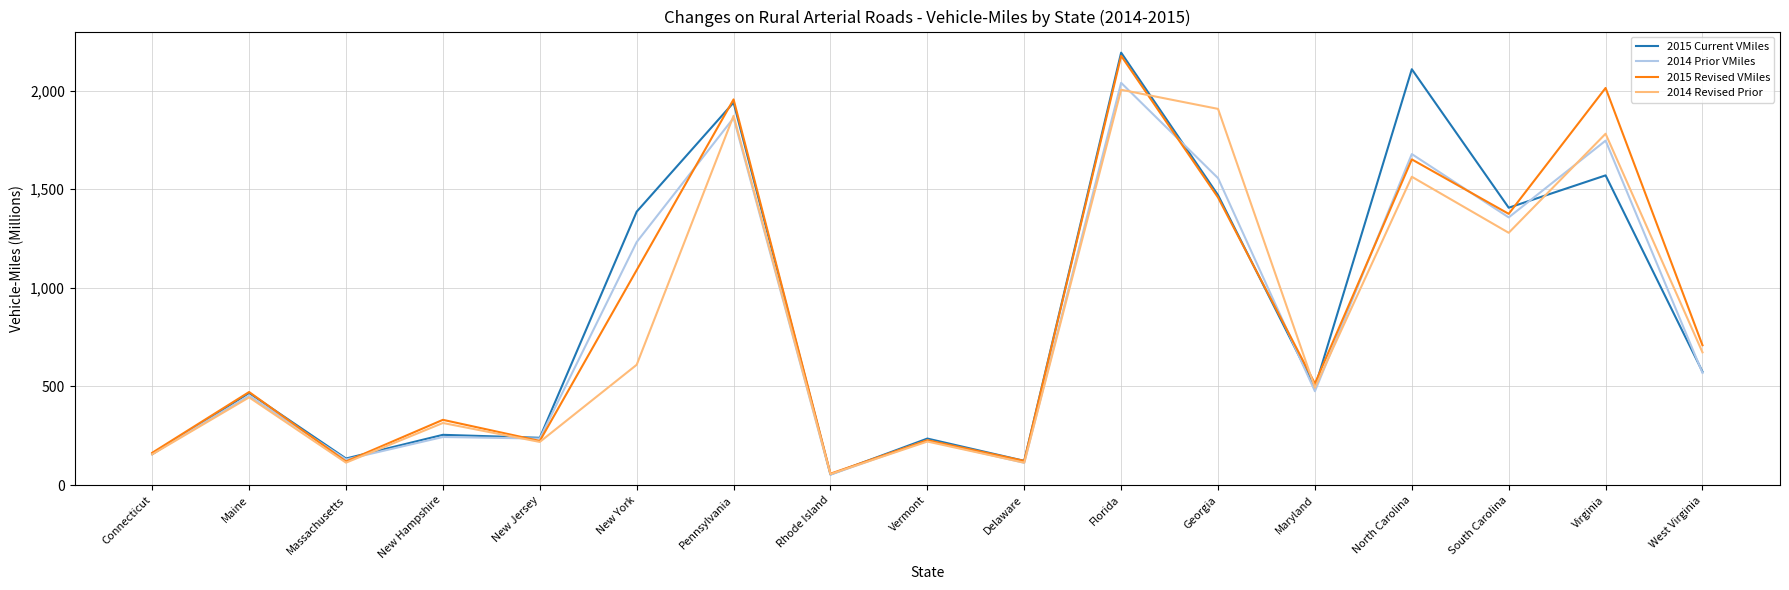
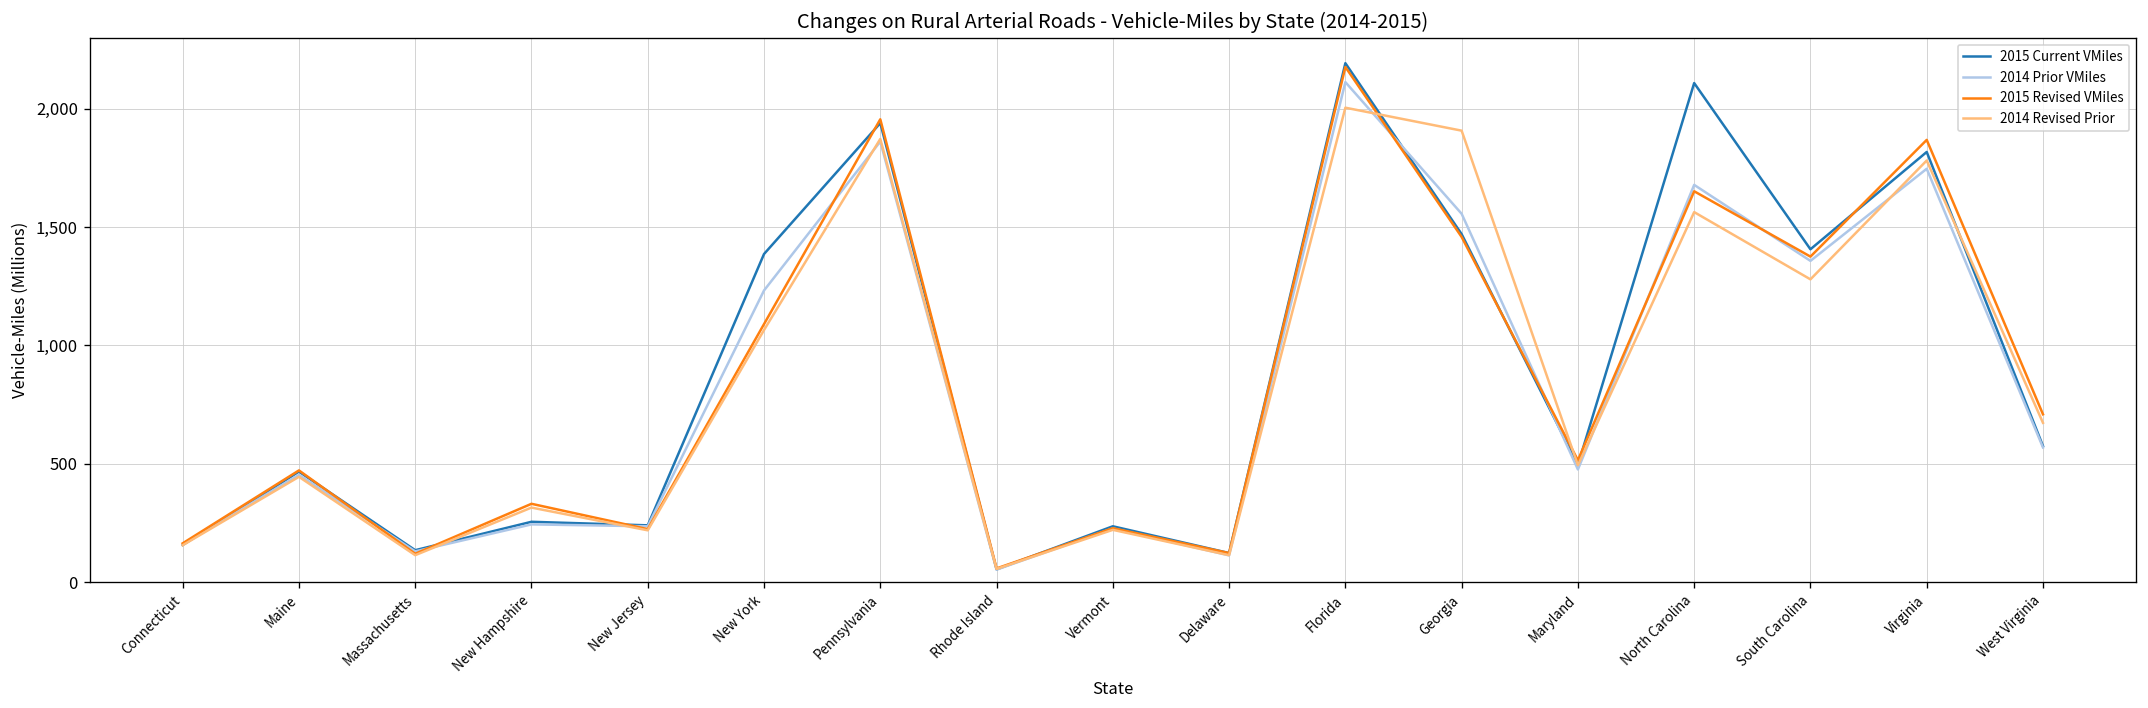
2014 Revised Prior, New York: 610 -> 1,070
2014 Prior VMiles, Florida: 2,040 -> 2,110
2015 Current VMiles, Virginia: 1,570 -> 1,820
2015 Revised VMiles, Virginia: 2,010 -> 1,870
